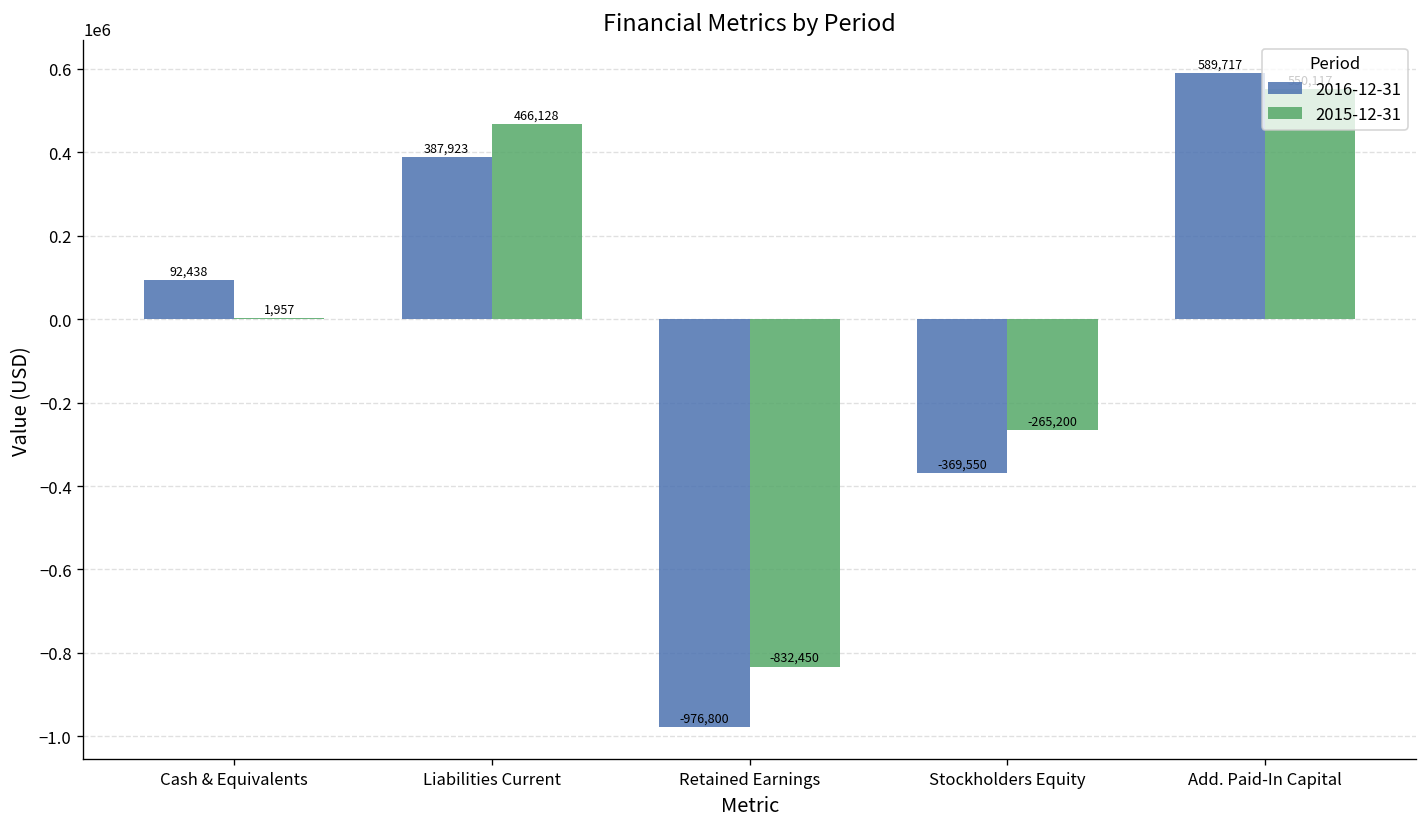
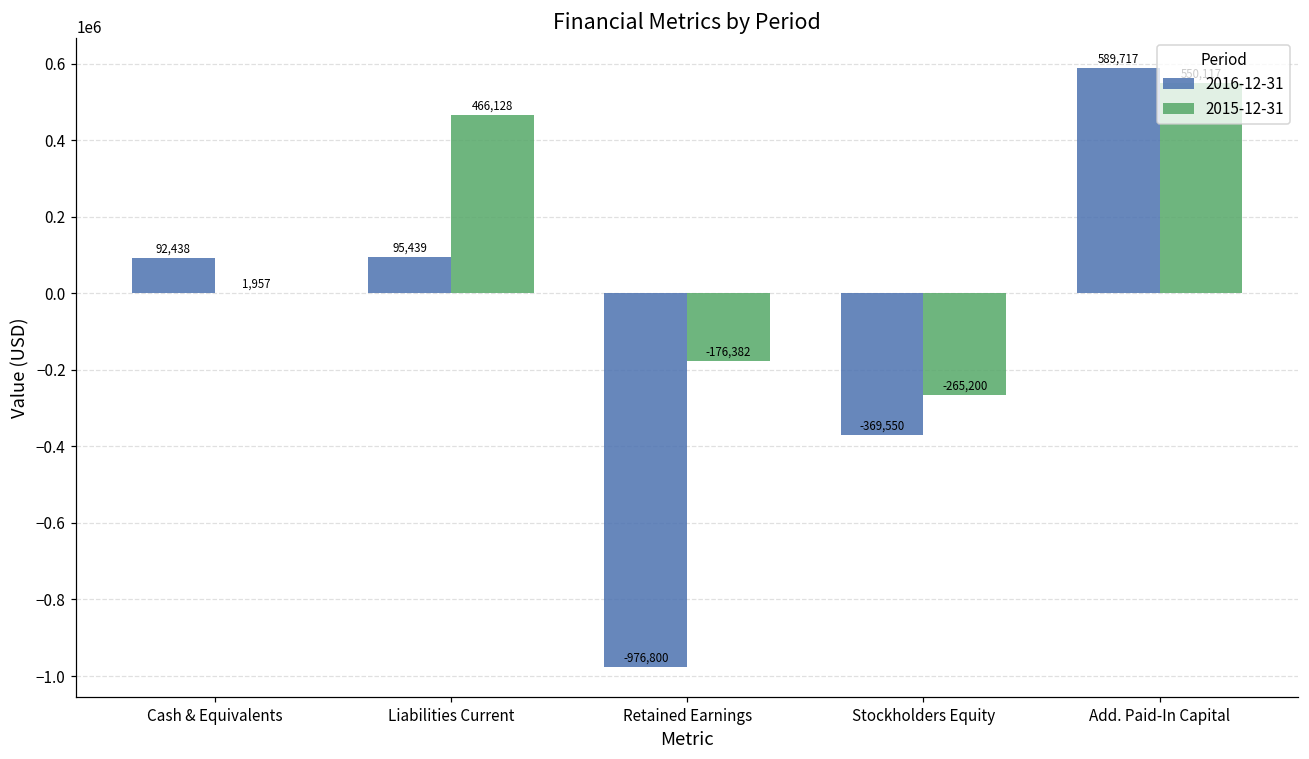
2016-12-31, Liabilities Current: 387,923 -> 95,439
2015-12-31, Retained Earnings: -832,450 -> -176,382
